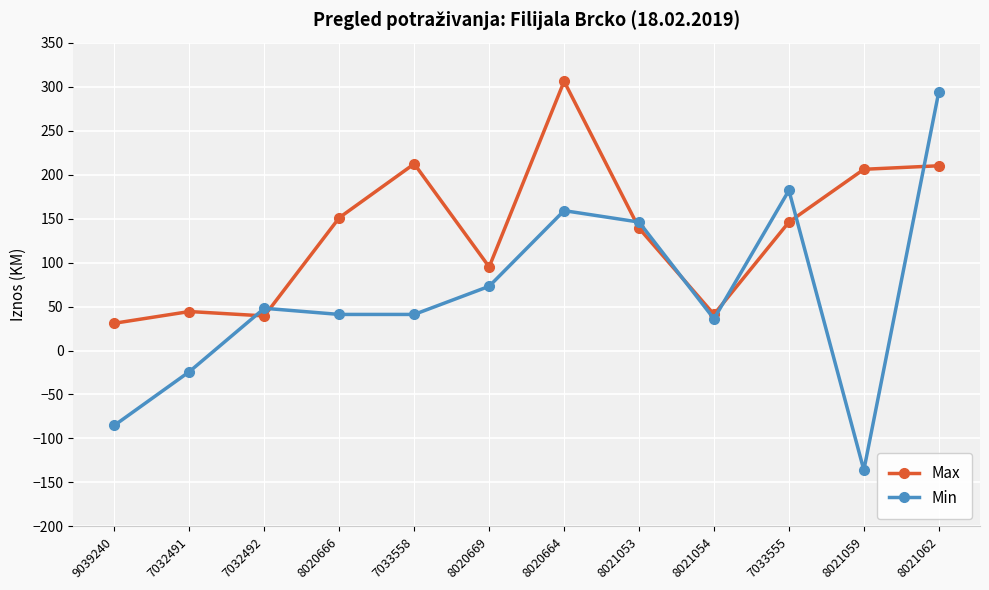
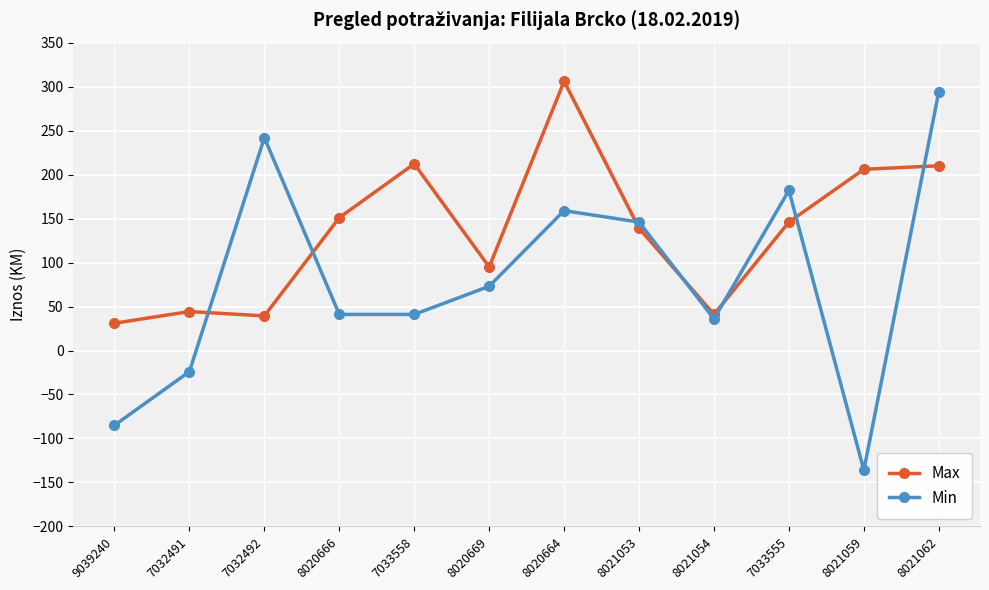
Min, 7032492: 50 -> 240
